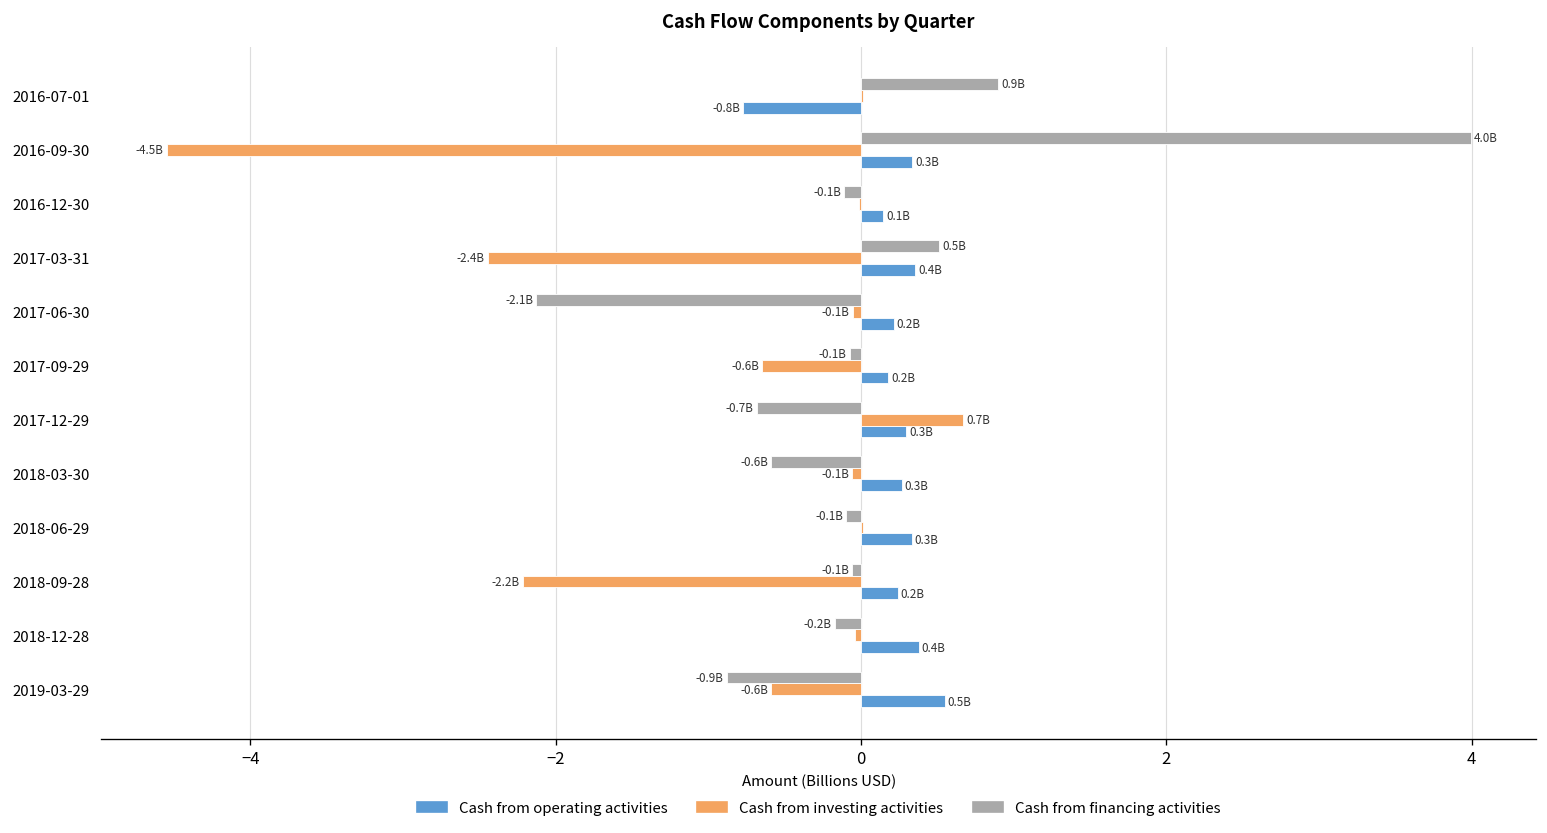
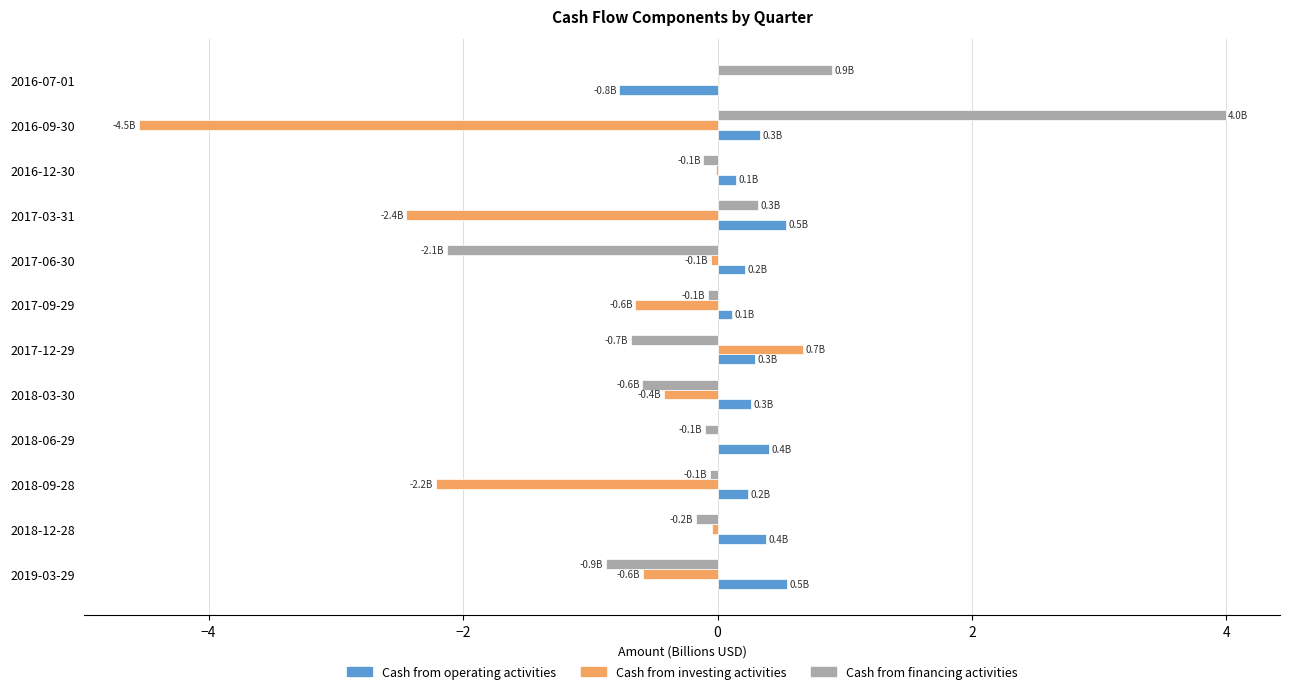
Cash from financing activities, 2017-03-31: 0.5B -> 0.3B
Cash from operating activities, 2017-03-31: 0.4B -> 0.5B
Cash from operating activities, 2017-09-29: 0.2B -> 0.1B
Cash from investing activities, 2018-03-30: -0.1B -> -0.4B
Cash from operating activities, 2018-06-29: 0.3B -> 0.4B
